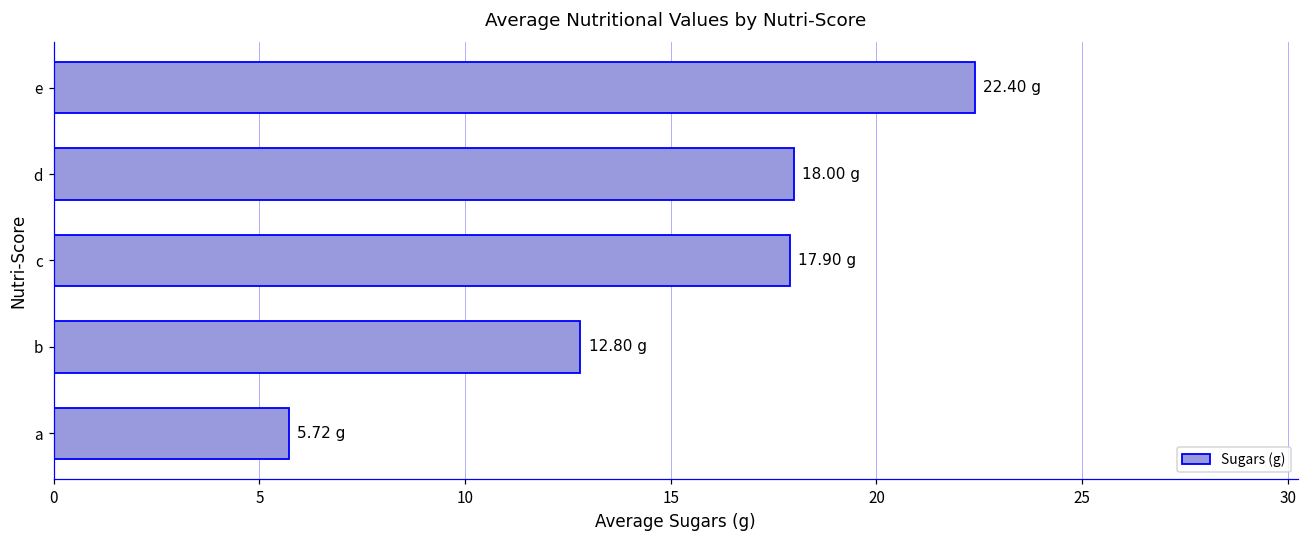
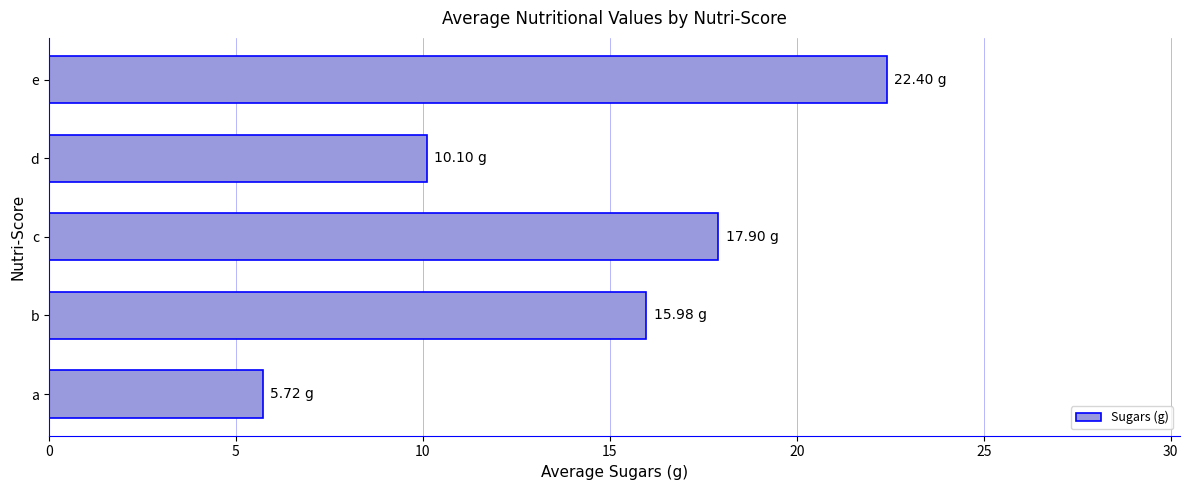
d: 18.00 -> 10.10
b: 12.80 -> 15.98
